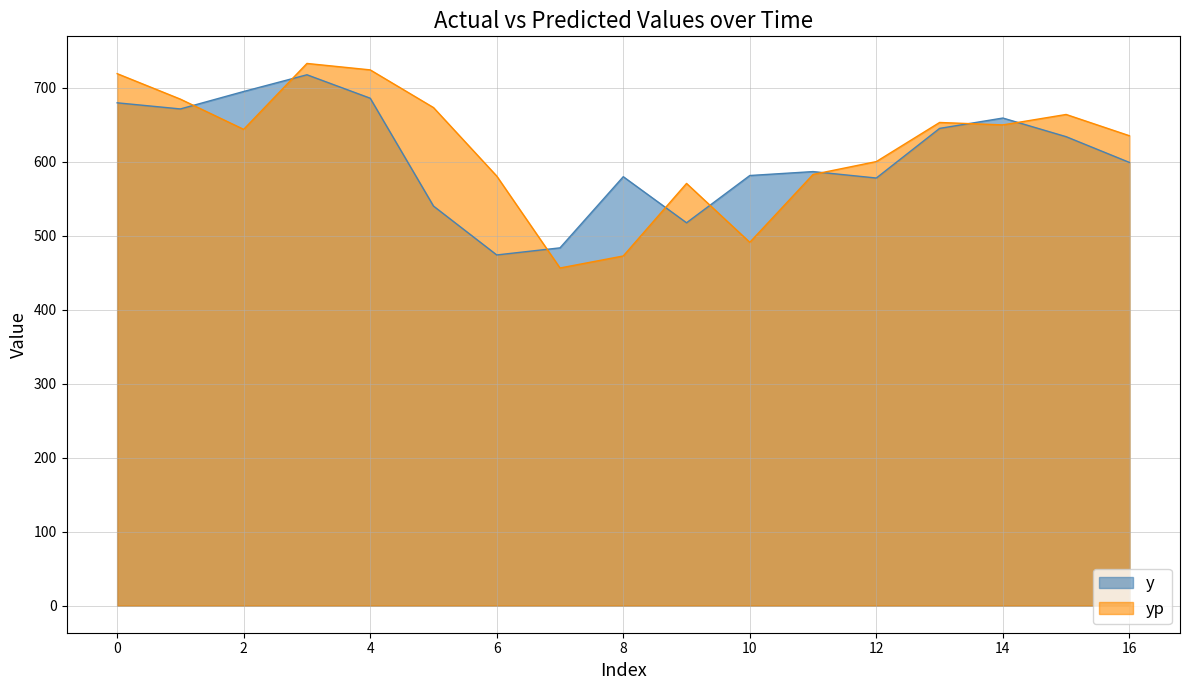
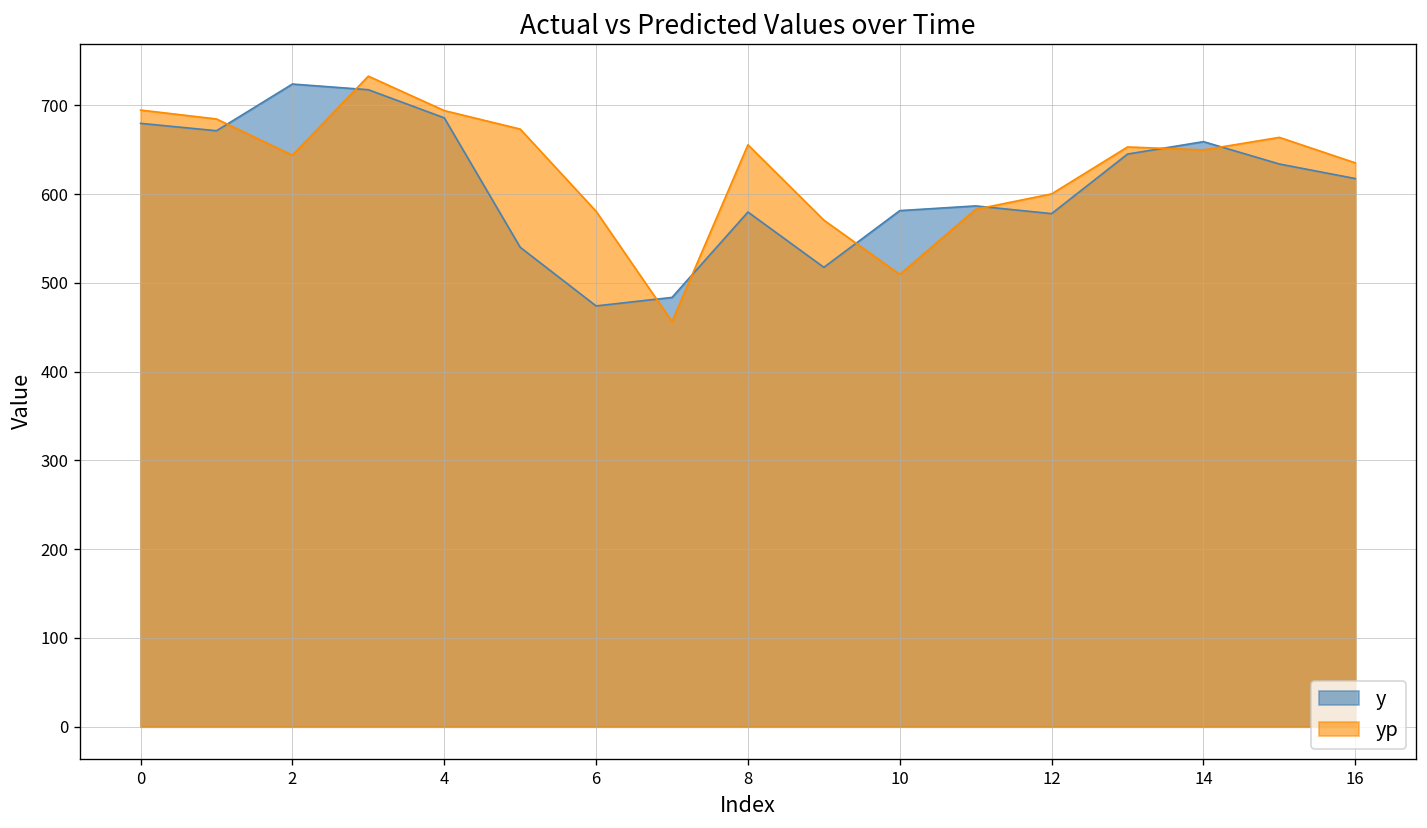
yp, 0: 720 -> 690
y, 2: 700 -> 720
yp, 4: 720 -> 690
yp, 8: 470 -> 660
yp, 10: 490 -> 510
y, 16: 600 -> 620
